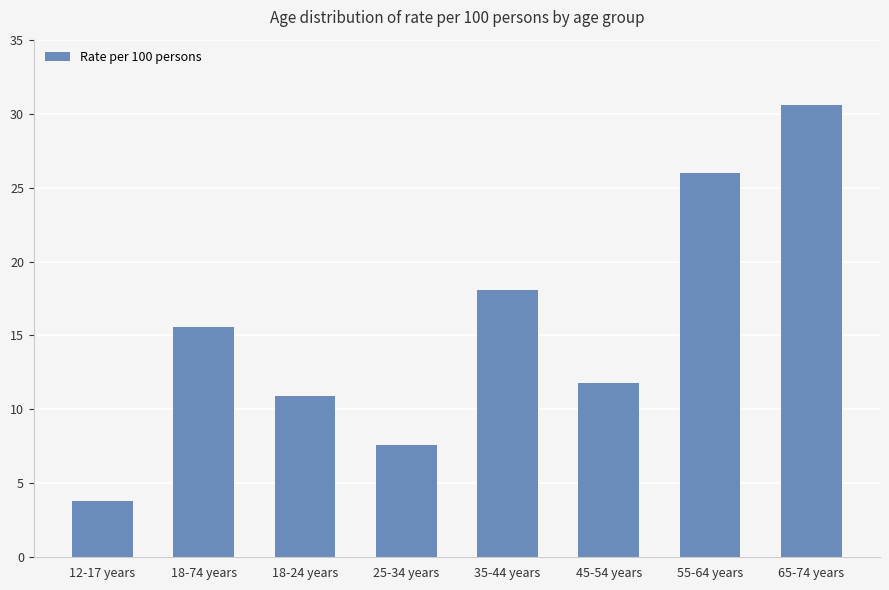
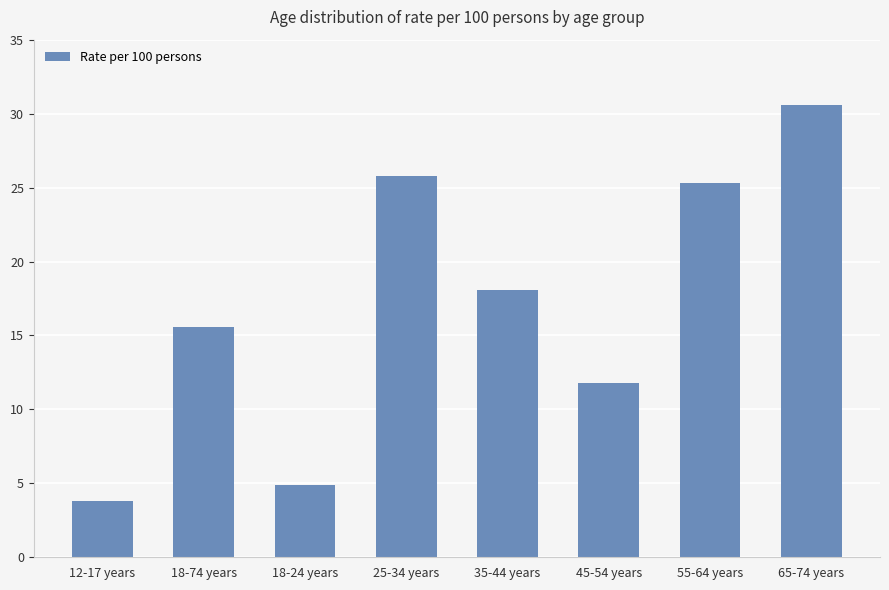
18-24 years: 10.9 -> 4.9
25-34 years: 7.6 -> 25.8
55-64 years: 26.0 -> 25.3
